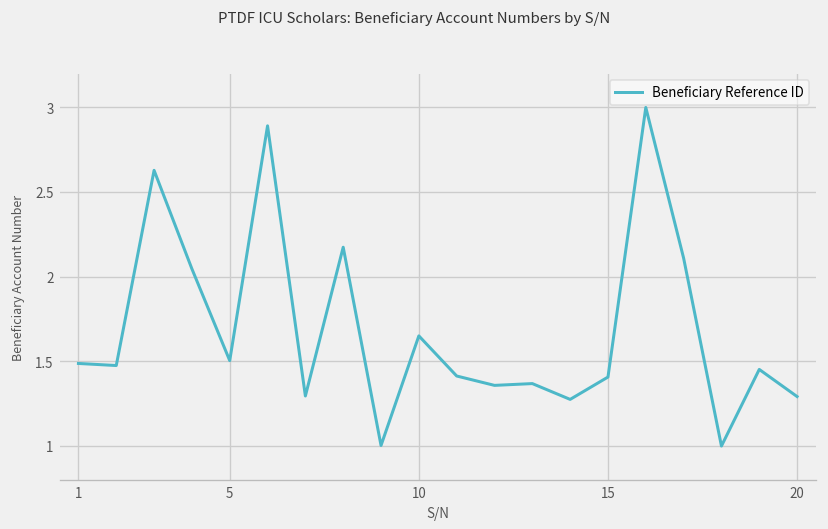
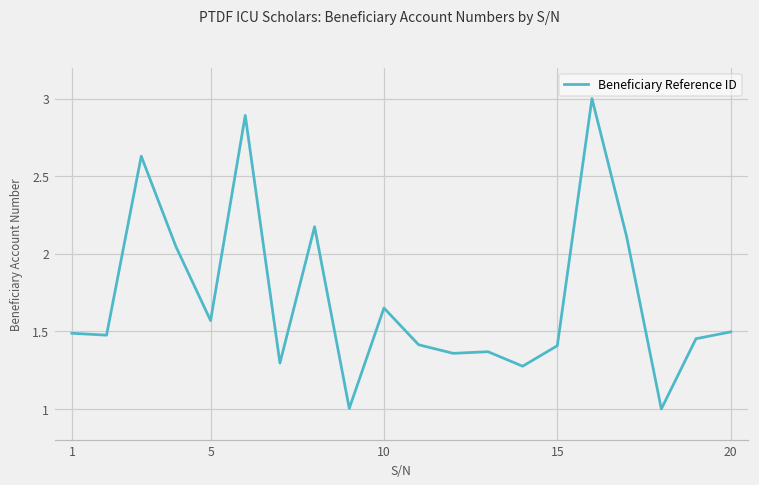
5: 1.50 -> 1.57
20: 1.29 -> 1.50
